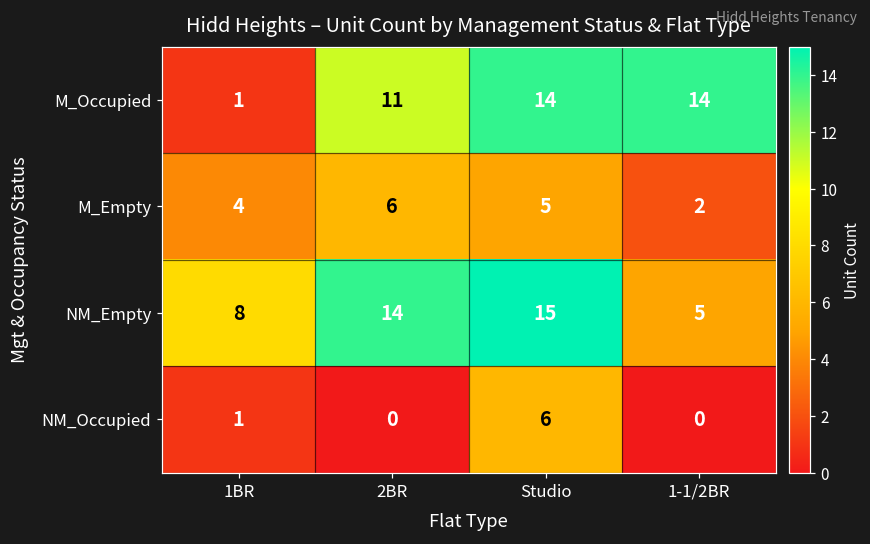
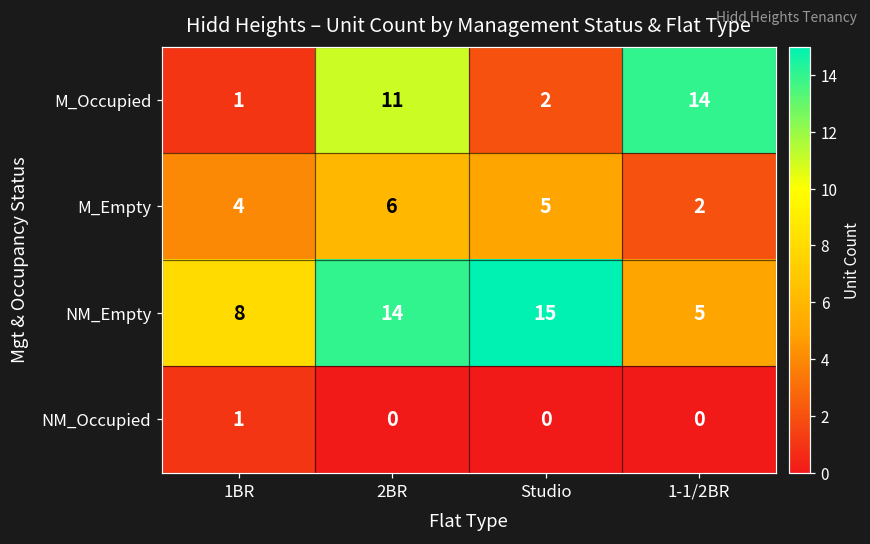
M_Occupied, Studio: 14 -> 2
NM_Occupied, Studio: 6 -> 0
